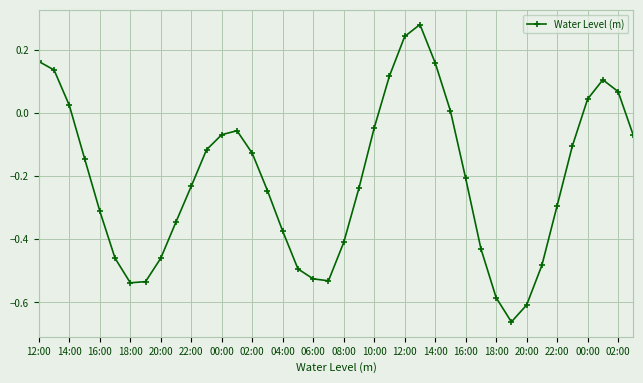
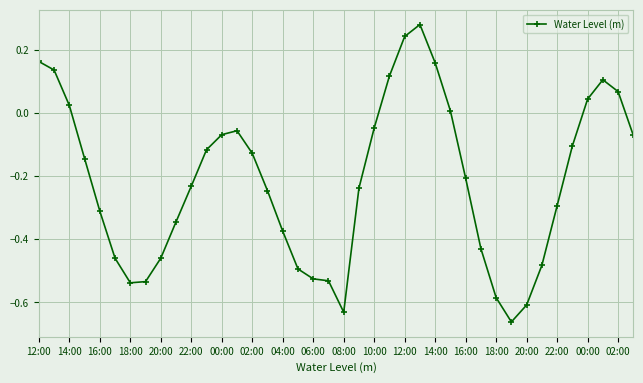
08:00: -0.41 -> -0.63
